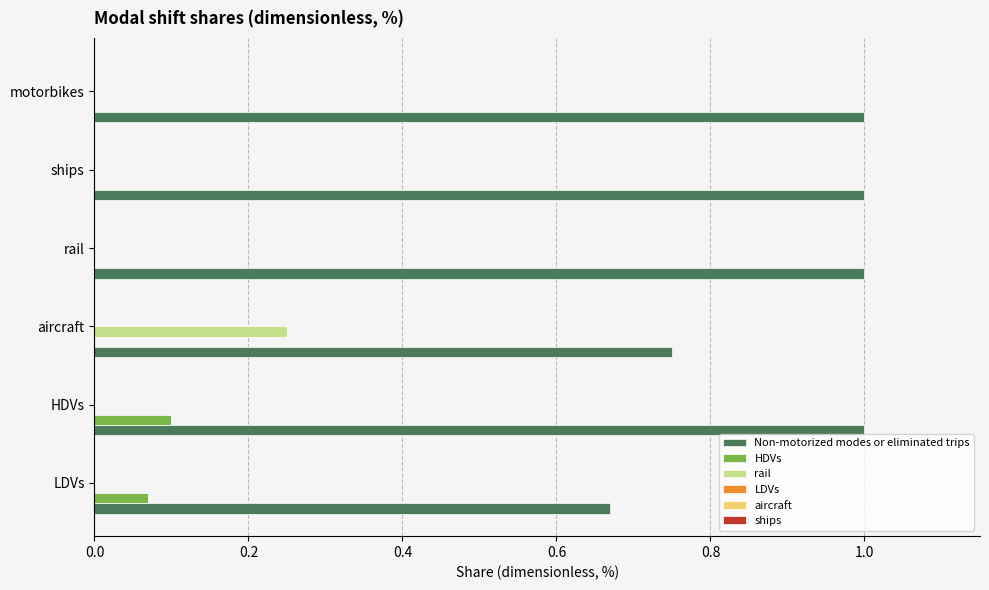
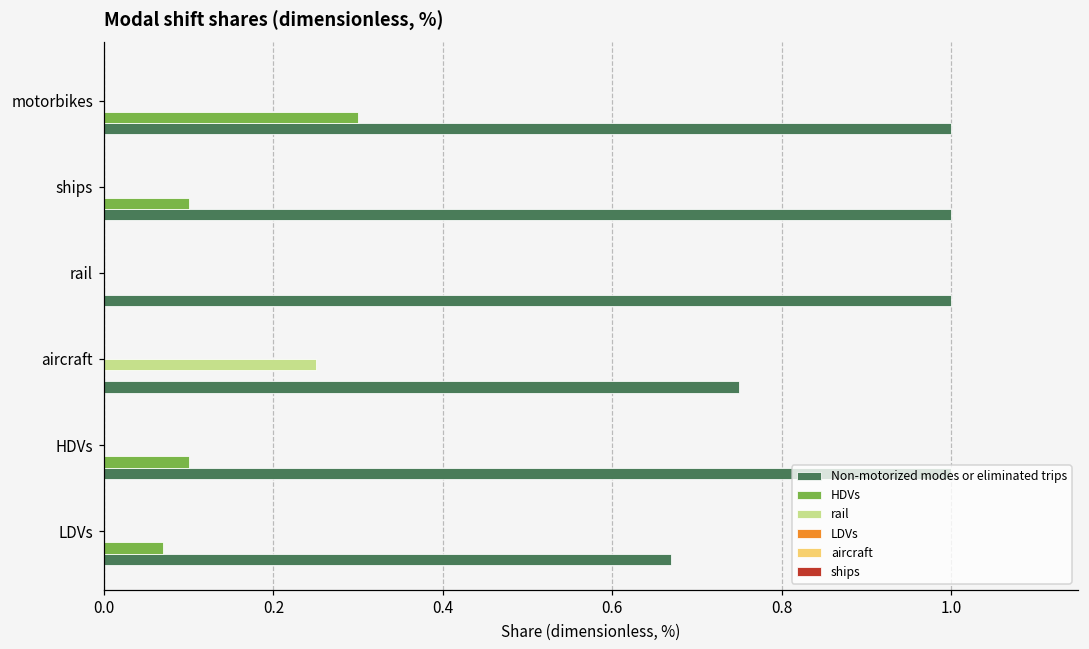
HDVs, motorbikes: 0.0 -> 0.3
HDVs, ships: 0.0 -> 0.1
